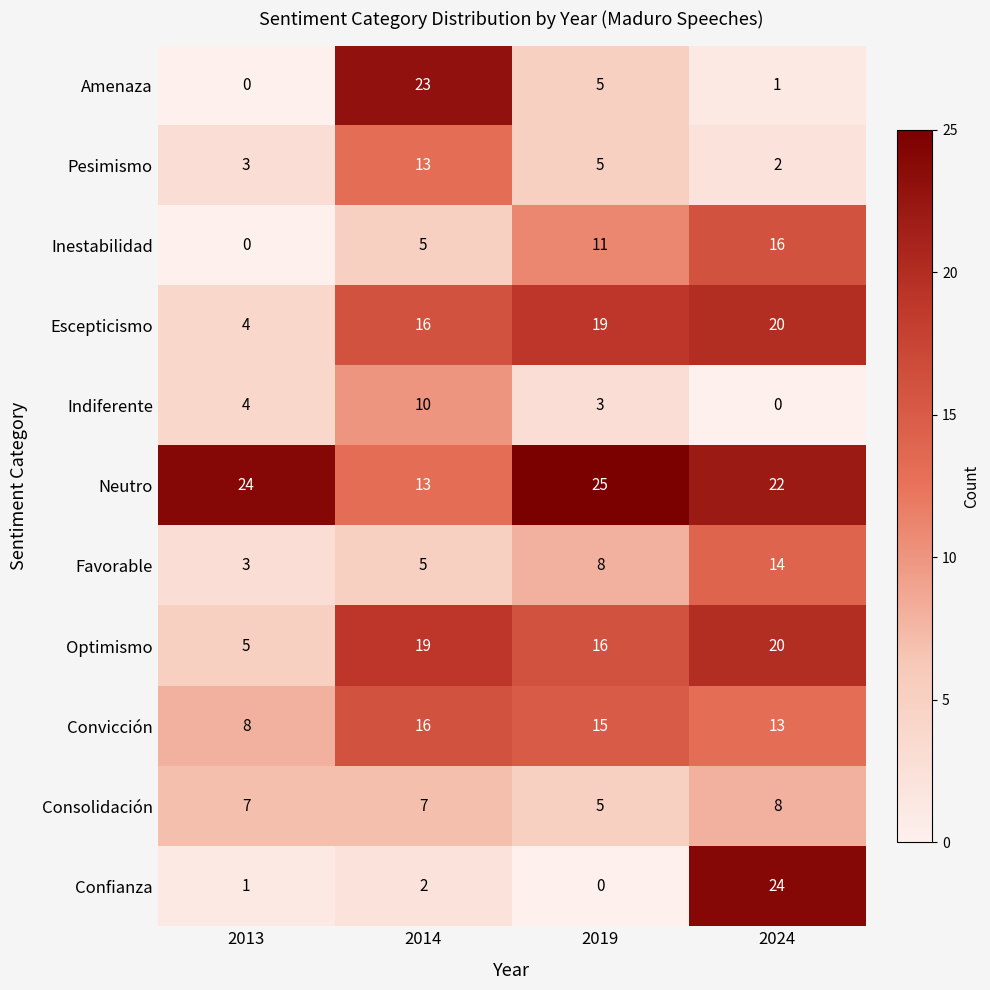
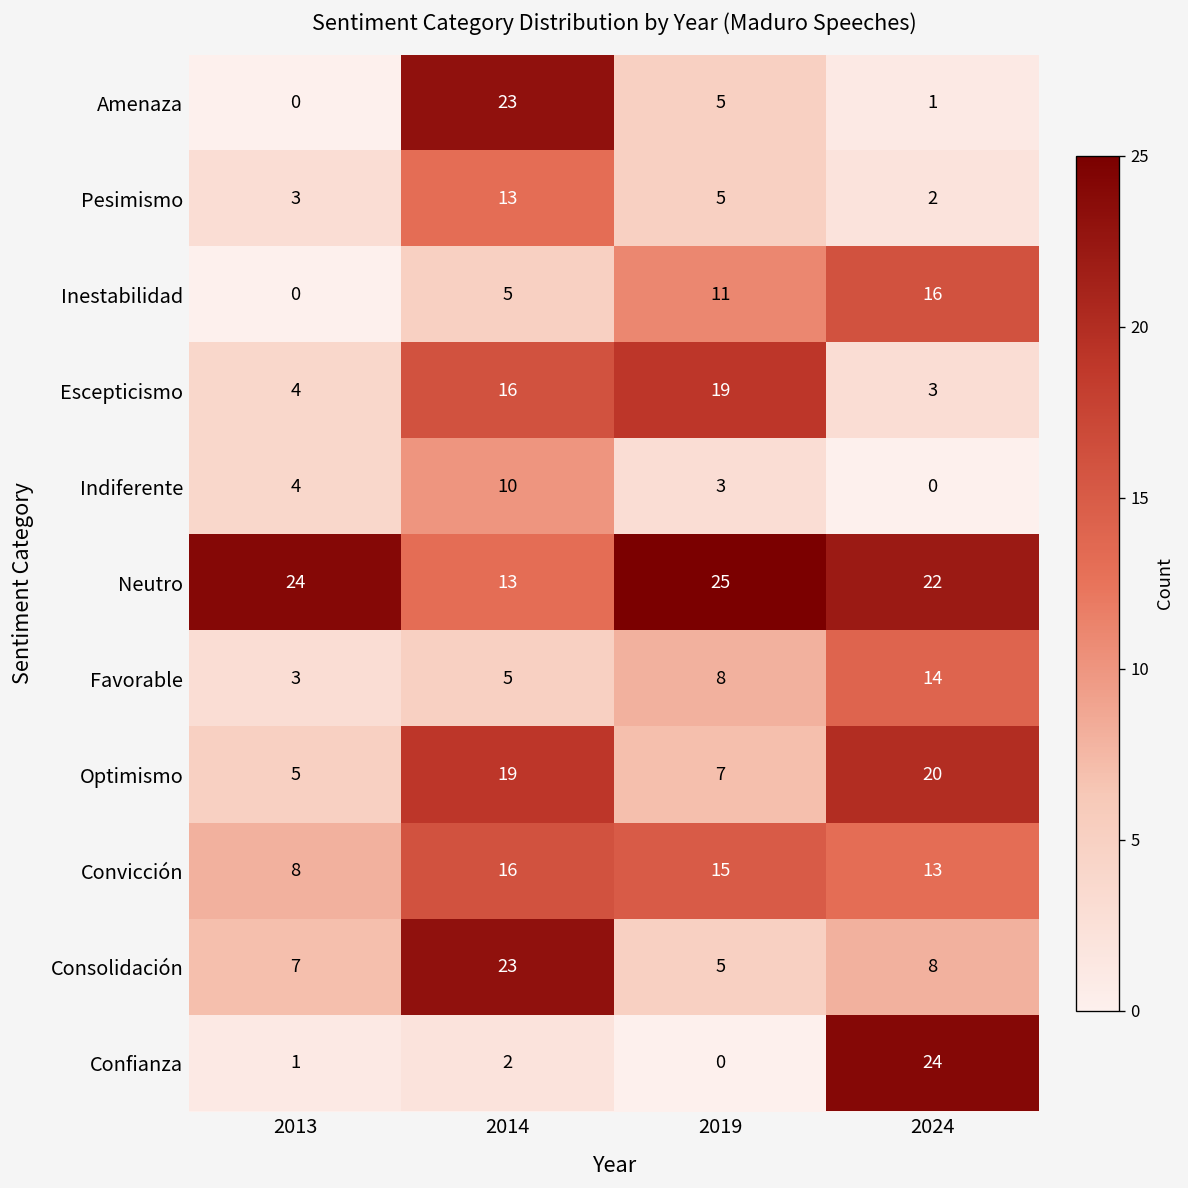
Escepticismo, 2024: 20 -> 3
Optimismo, 2019: 16 -> 7
Consolidación, 2014: 7 -> 23
